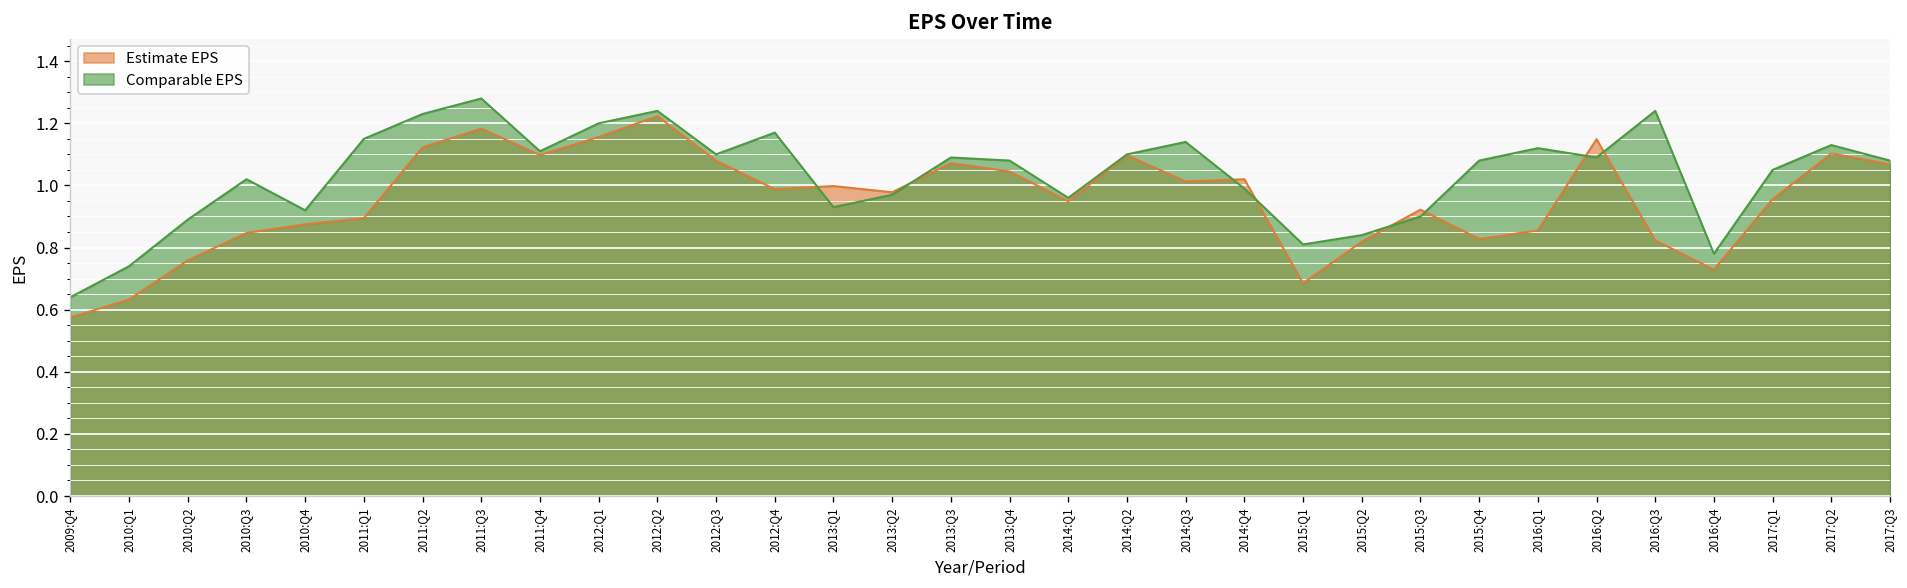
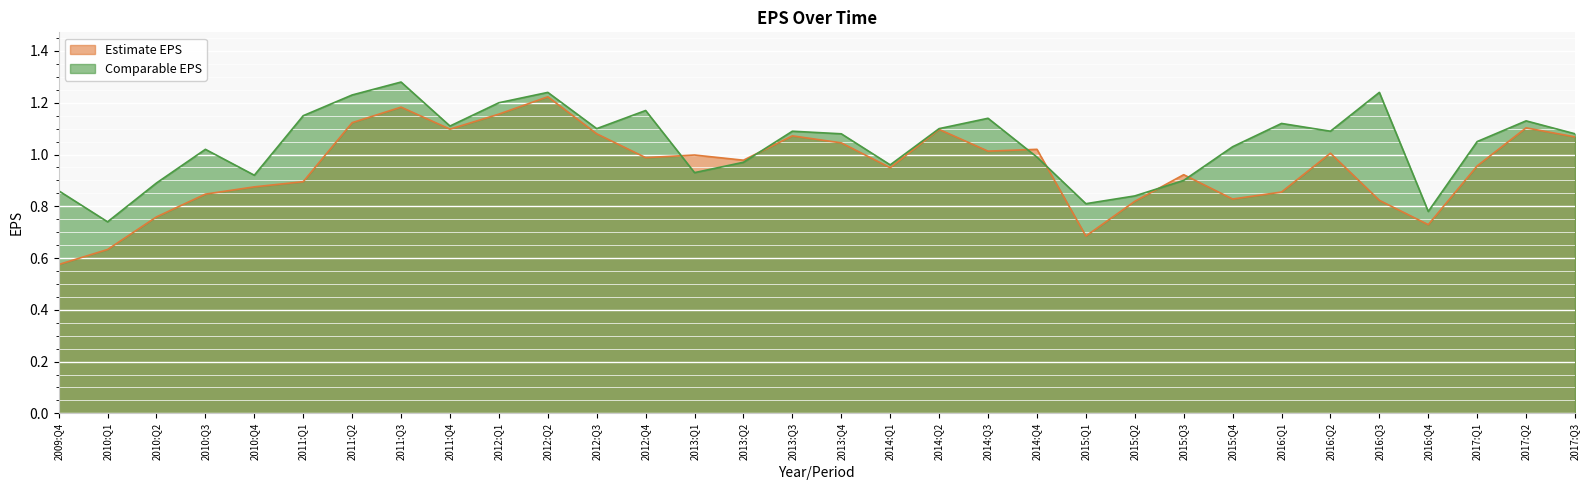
Comparable EPS, 2009:Q4: 0.64 -> 0.86
Comparable EPS, 2015:Q4: 1.08 -> 1.03
Estimate EPS, 2016:Q2: 1.15 -> 1.01
